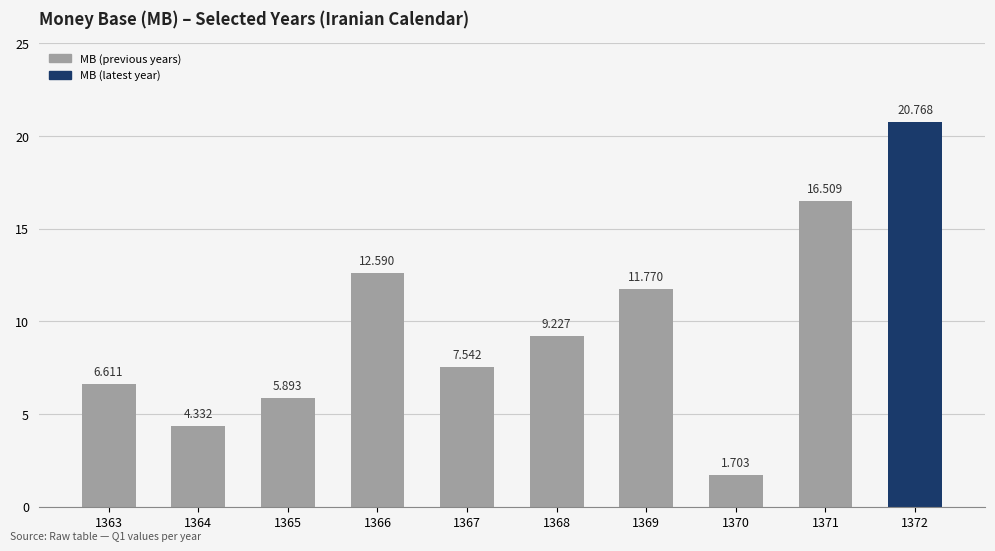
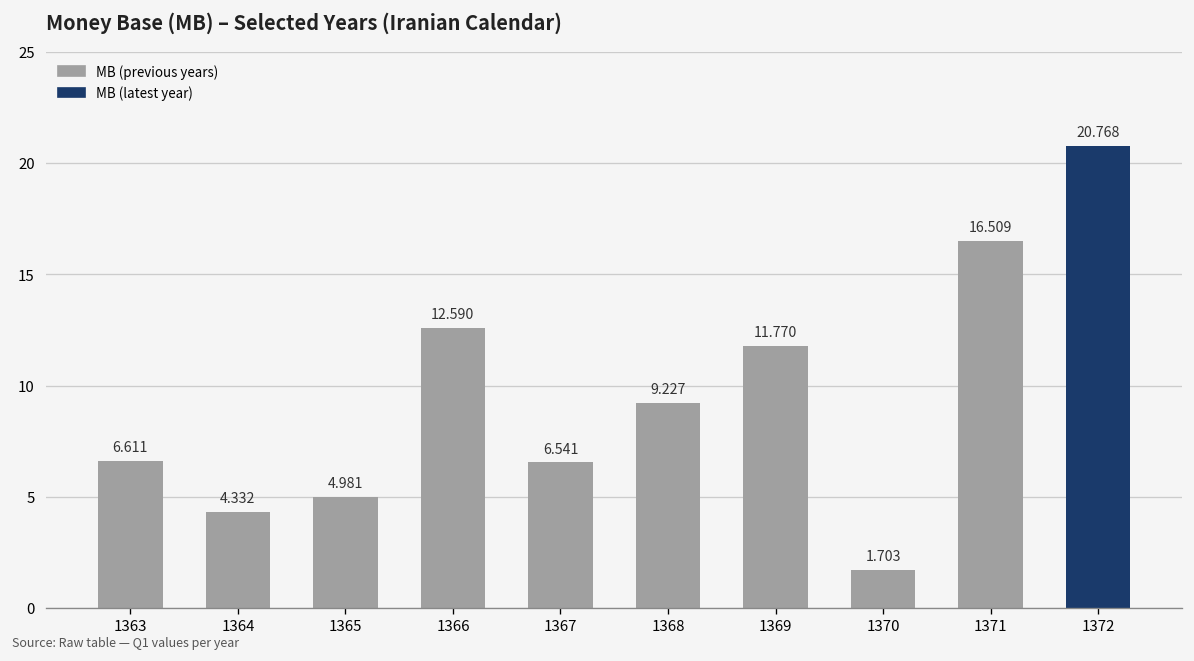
1365: 5.893 -> 4.981
1367: 7.542 -> 6.541
